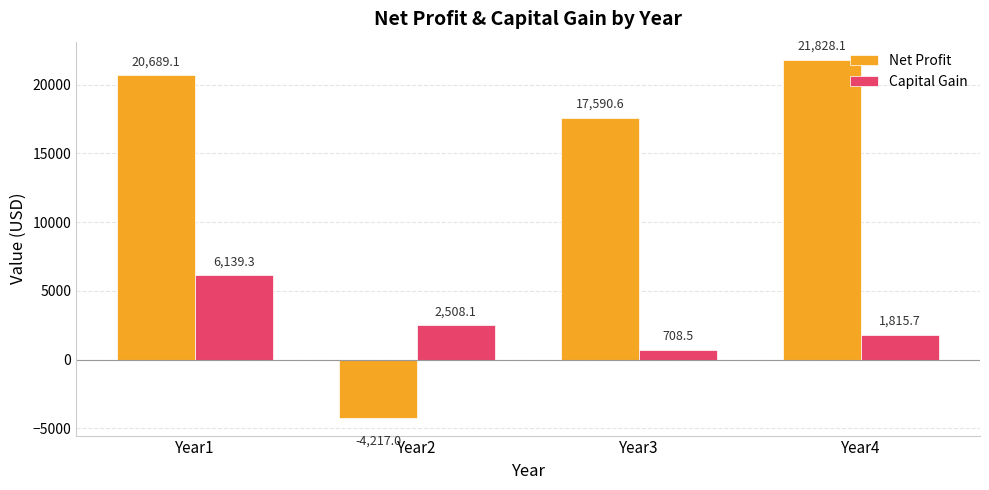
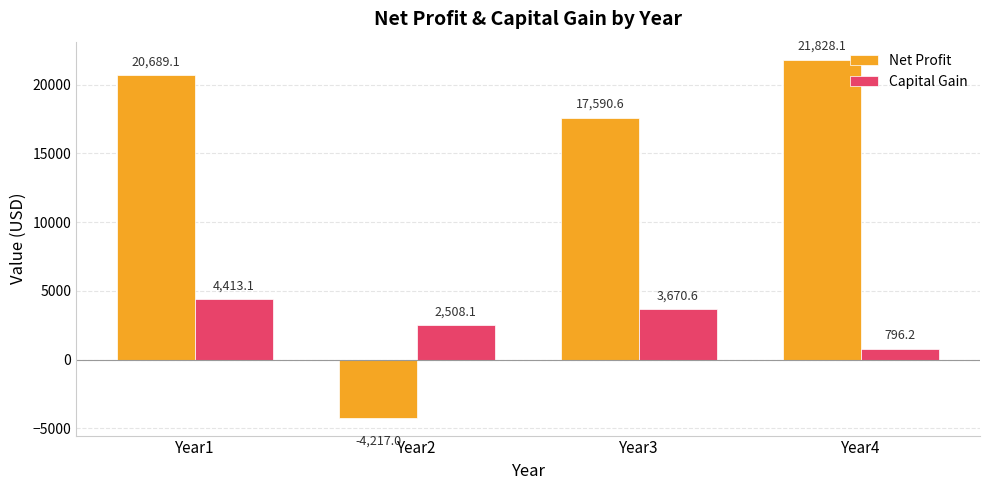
Capital Gain, Year1: 6,139.3 -> 4,413.1
Capital Gain, Year3: 708.5 -> 3,670.6
Capital Gain, Year4: 1,815.7 -> 796.2
